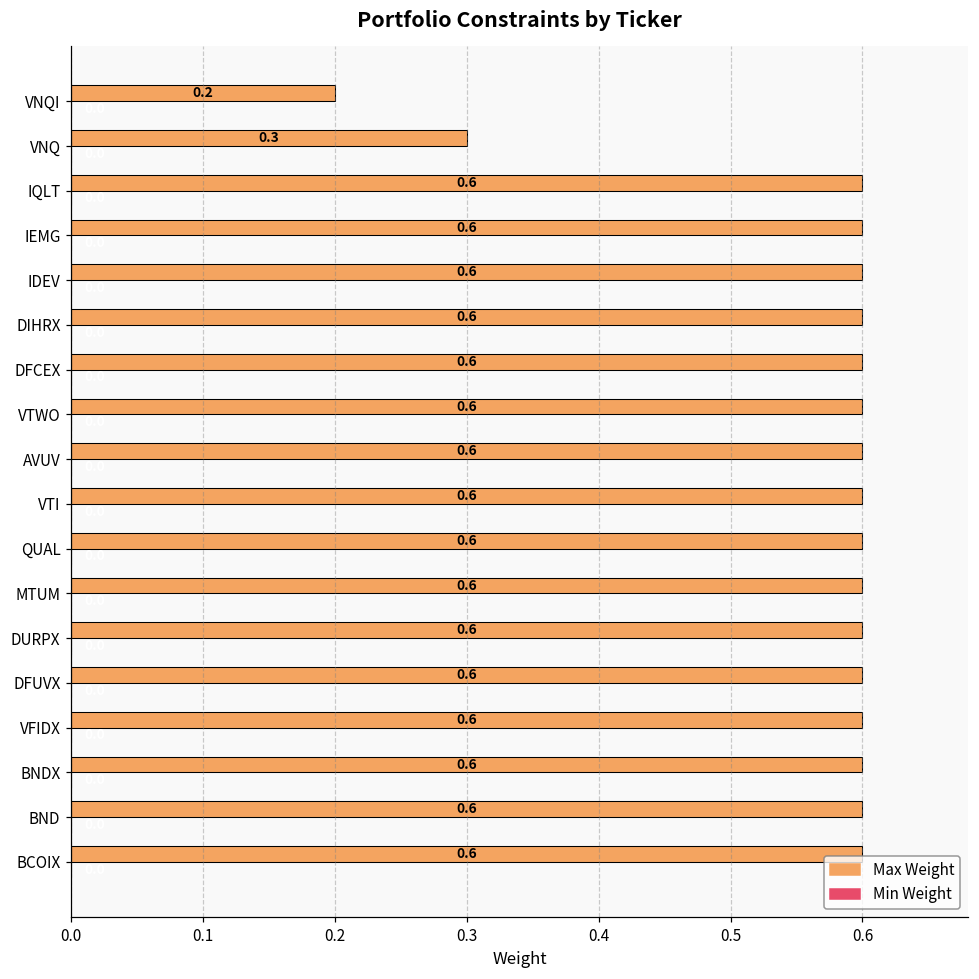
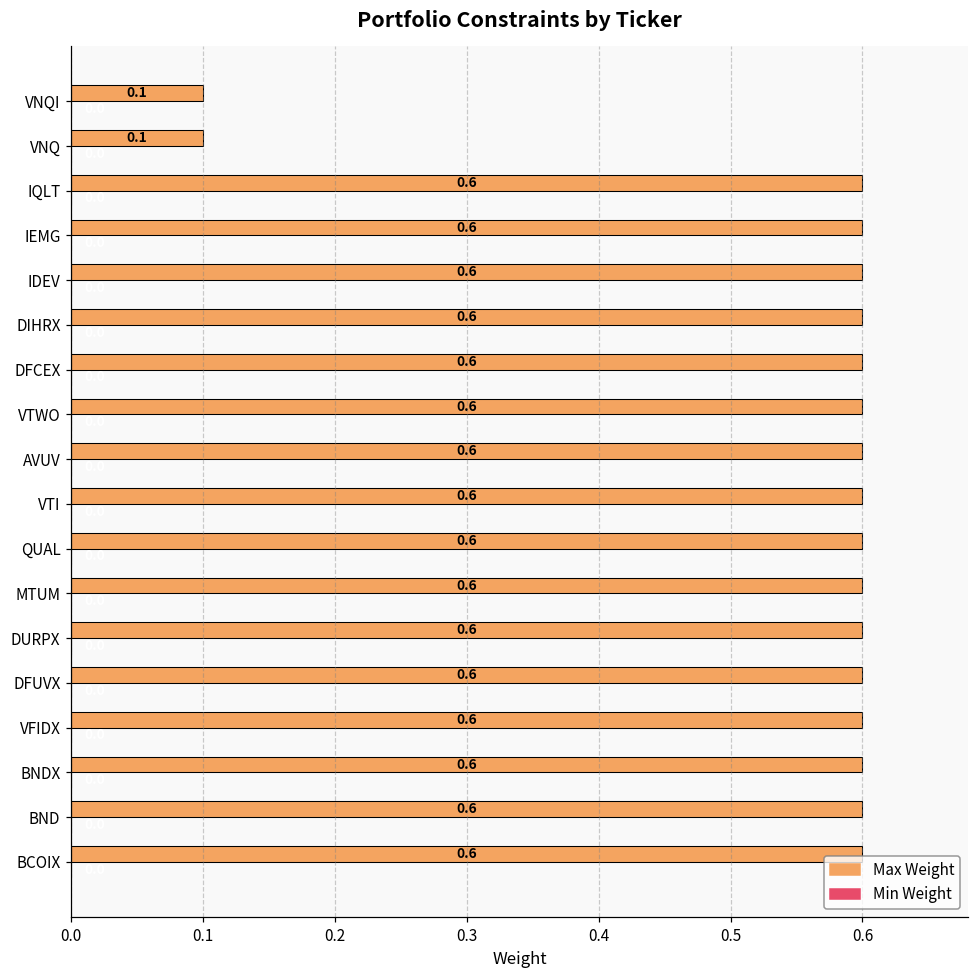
Max Weight, VNQI: 0.2 -> 0.1
Max Weight, VNQ: 0.3 -> 0.1
